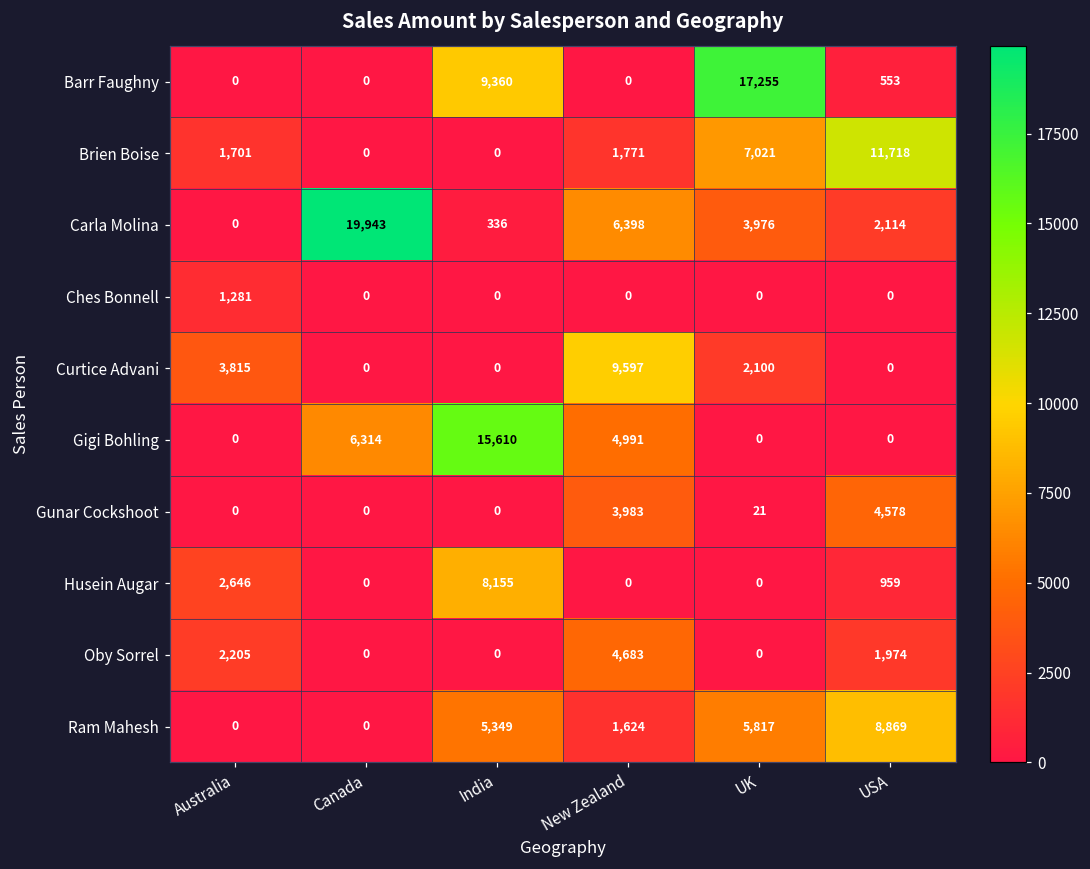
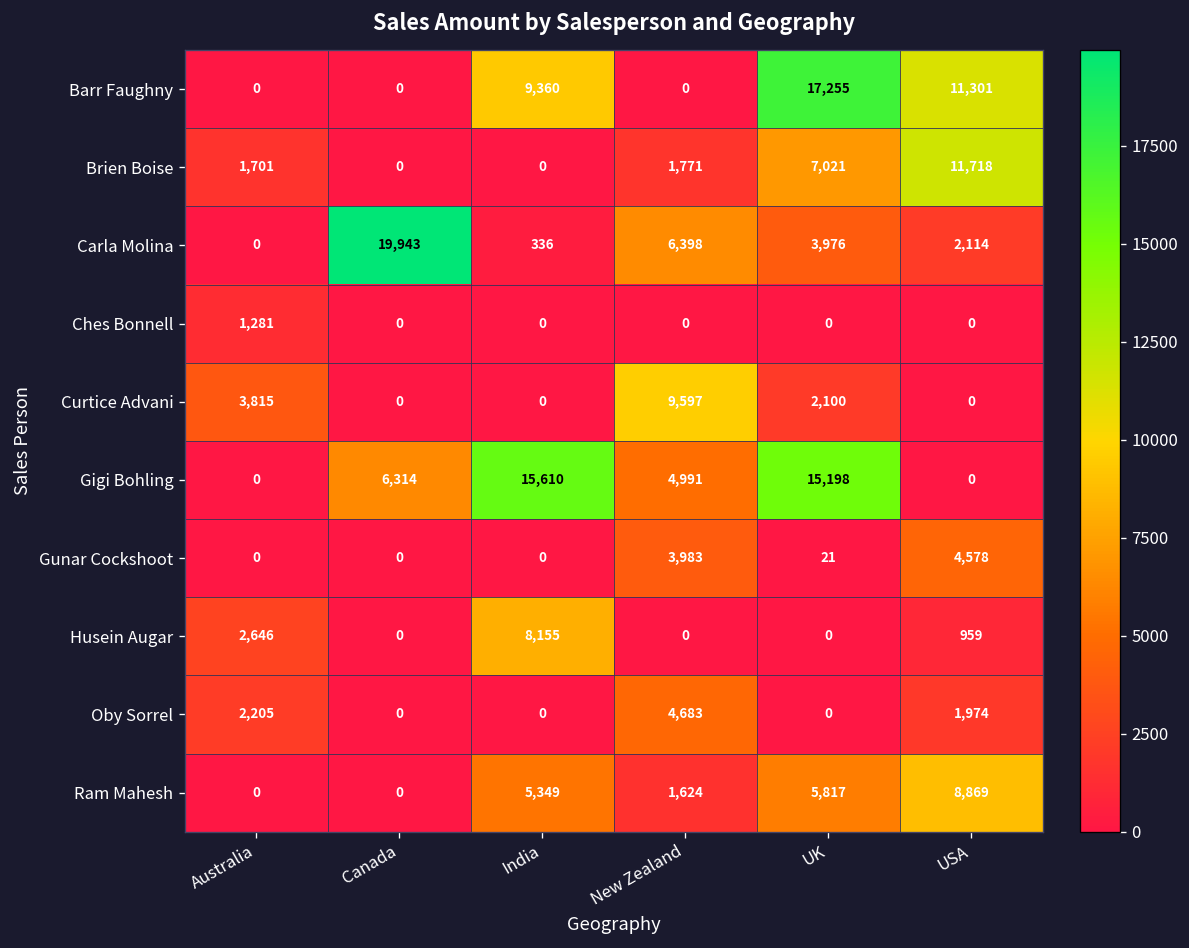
Barr Faughny, USA: 553 -> 11,301
Gigi Bohling, UK: 0 -> 15,198
